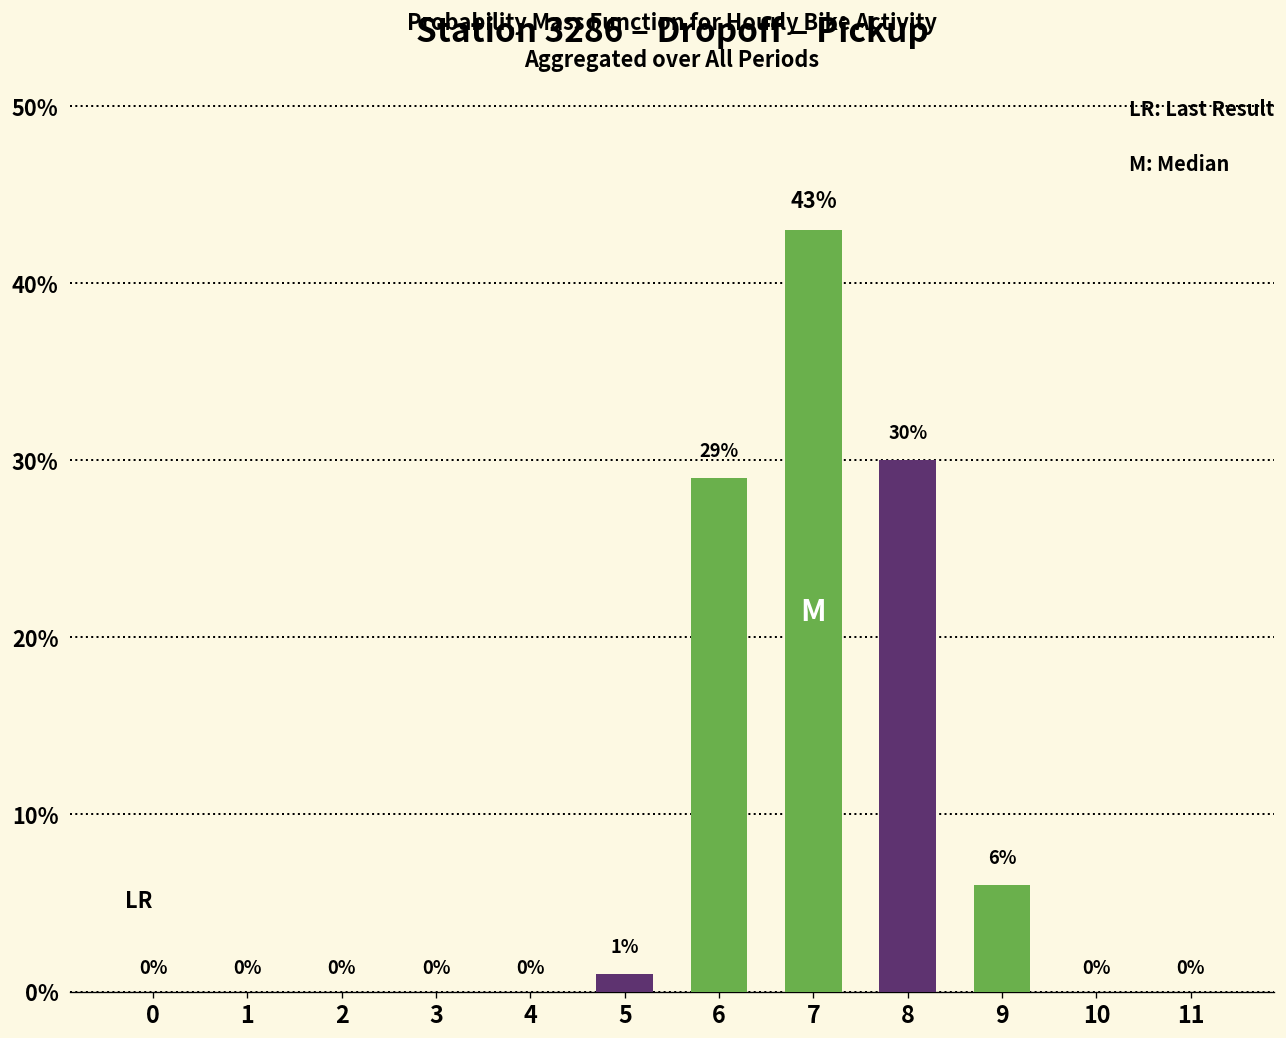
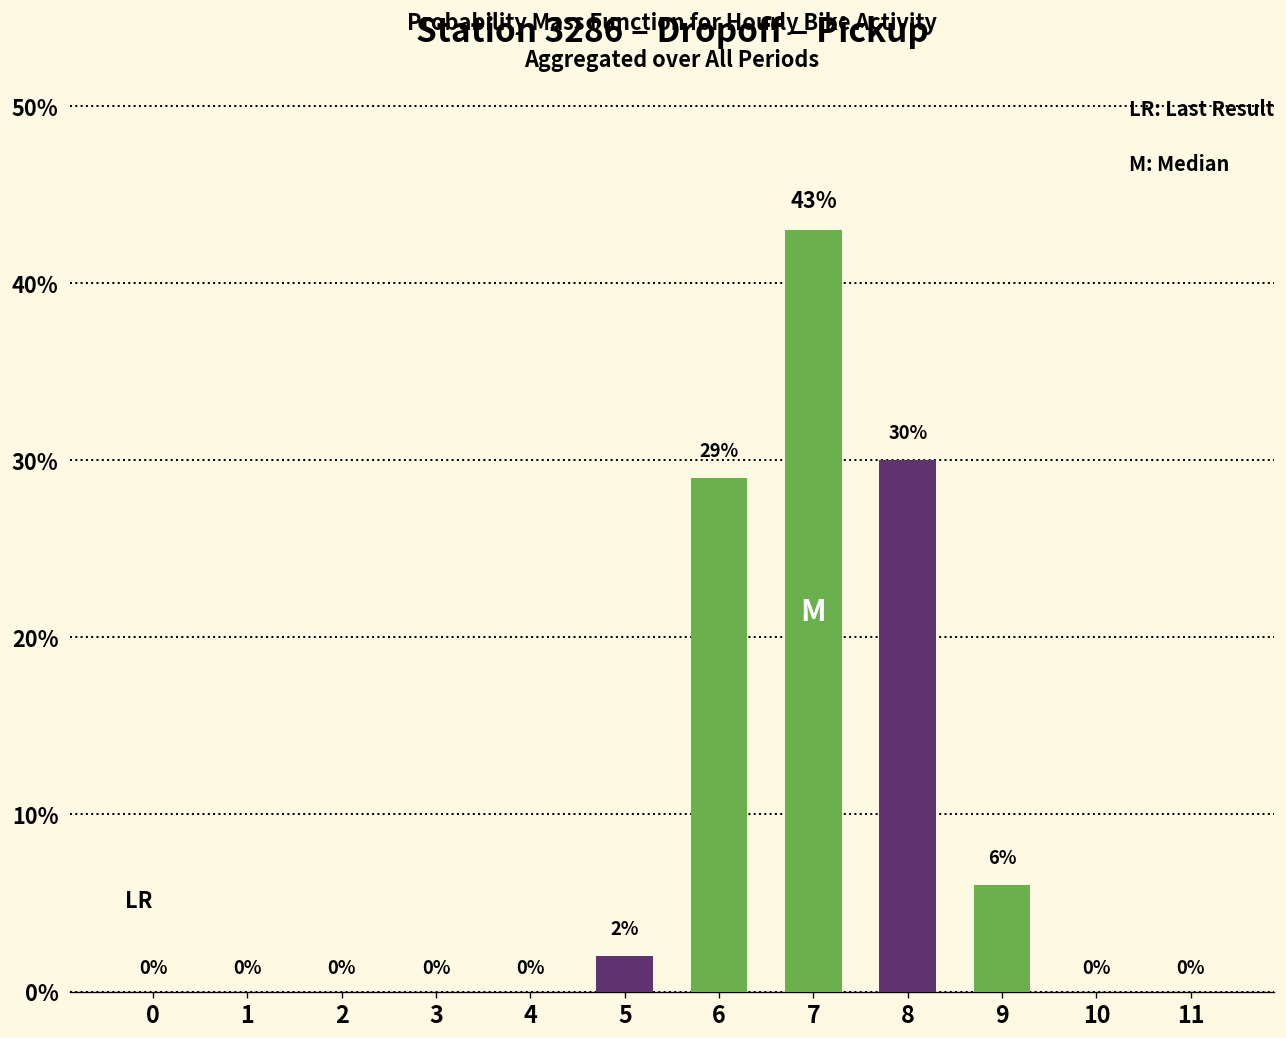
5: 1% -> 2%
